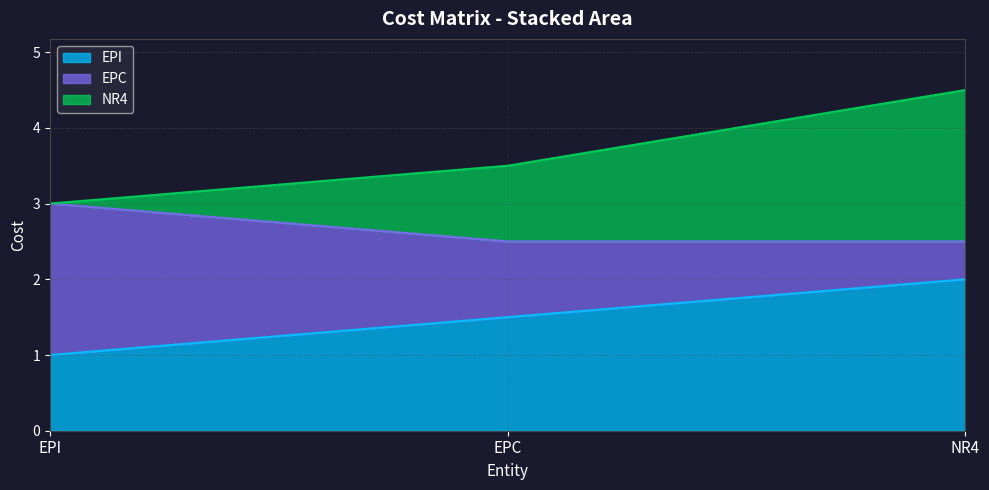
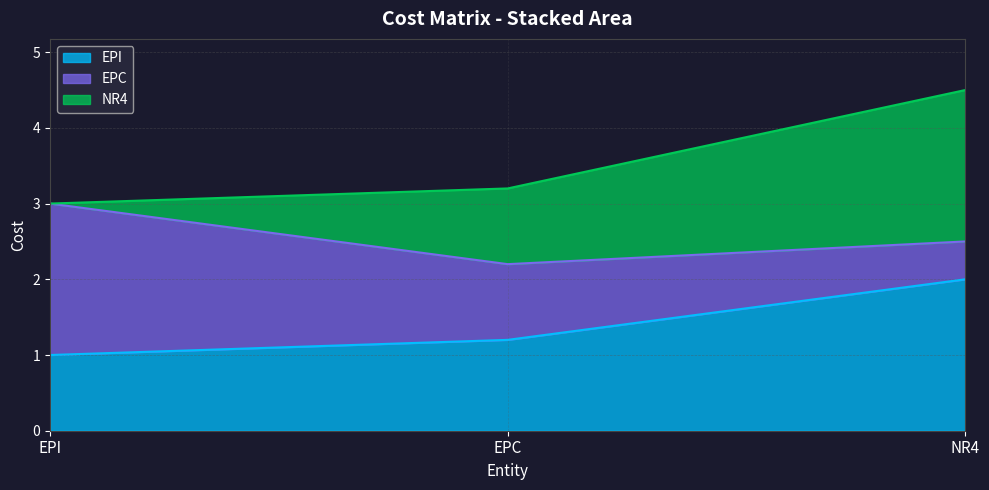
EPI, EPC: 1.5 -> 1.2
